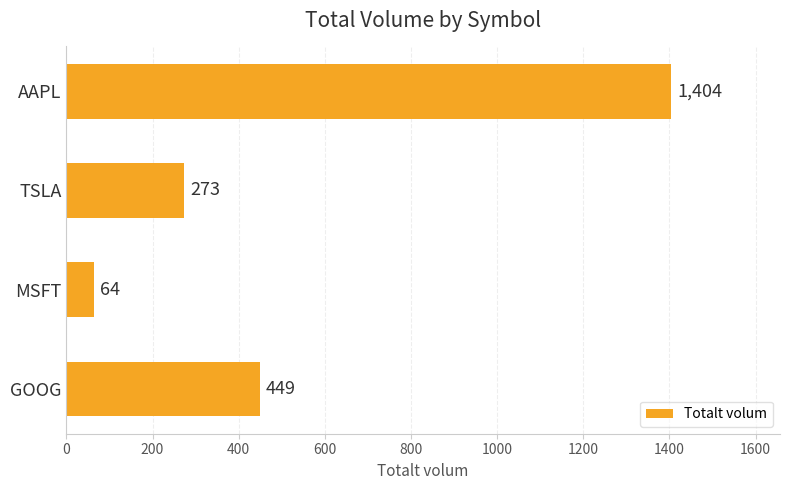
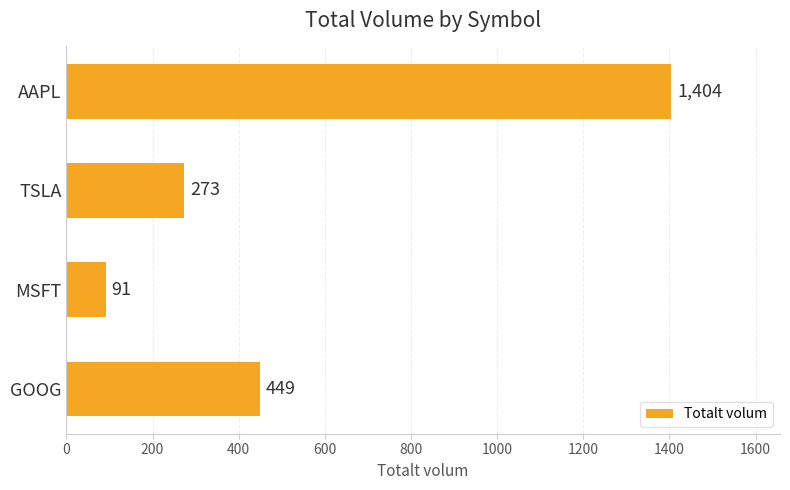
MSFT: 64 -> 91
